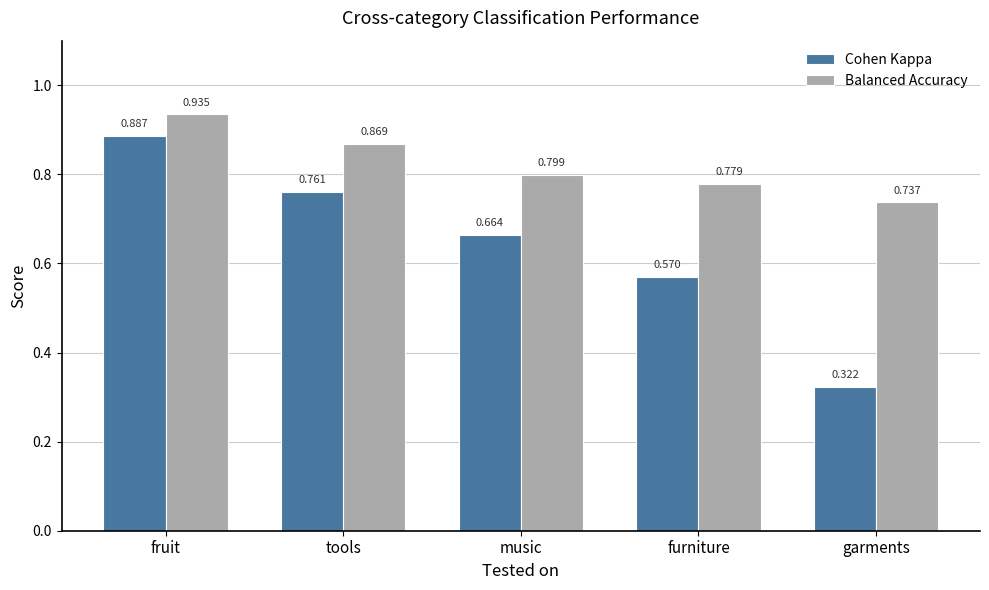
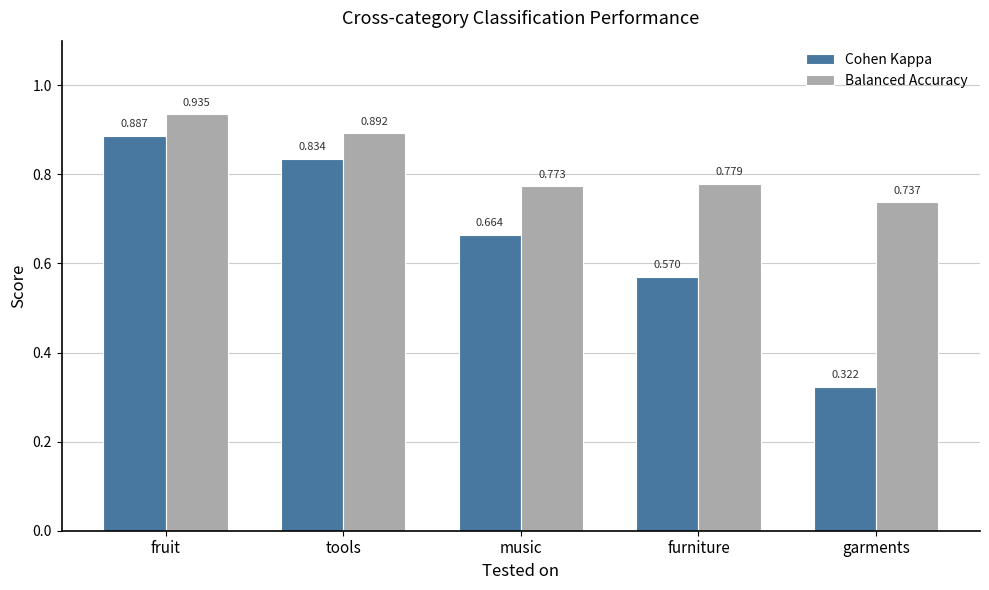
Cohen Kappa, tools: 0.761 -> 0.834
Balanced Accuracy, tools: 0.869 -> 0.892
Balanced Accuracy, music: 0.799 -> 0.773
